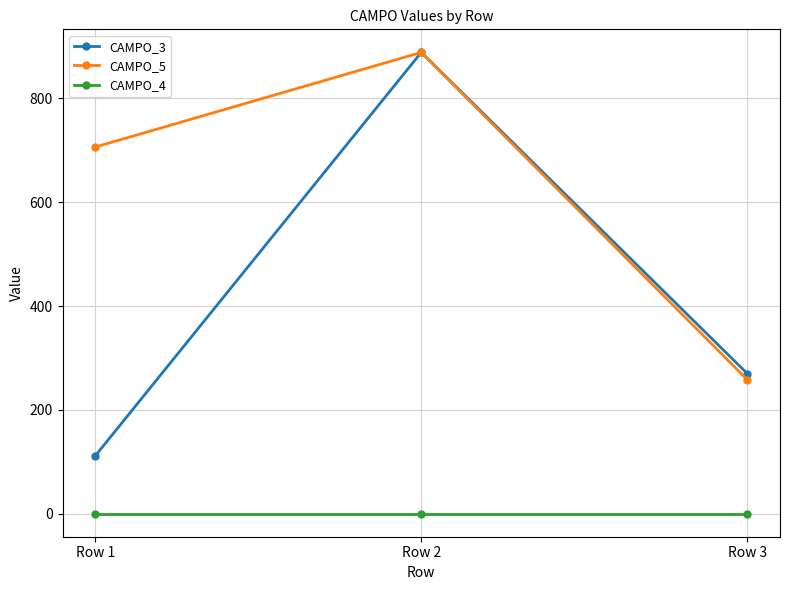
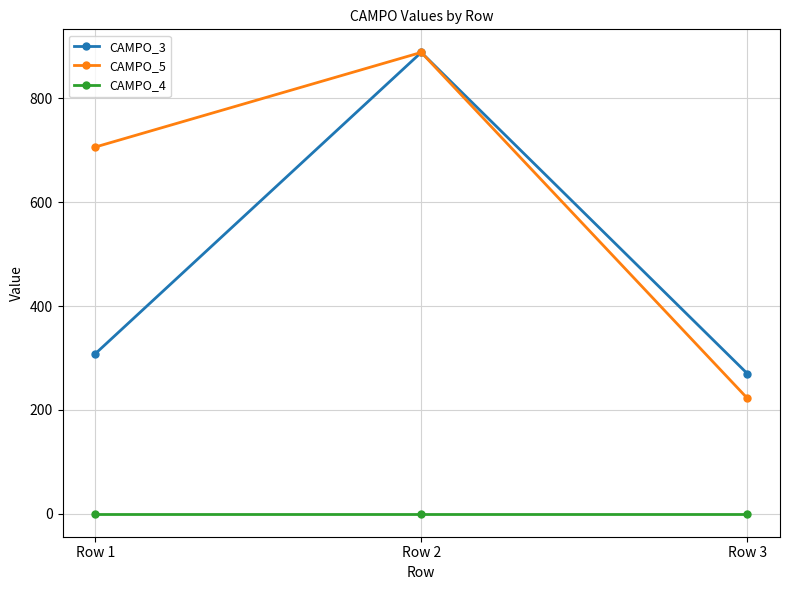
CAMPO_3, Row 1: 110 -> 310
CAMPO_5, Row 3: 260 -> 220
